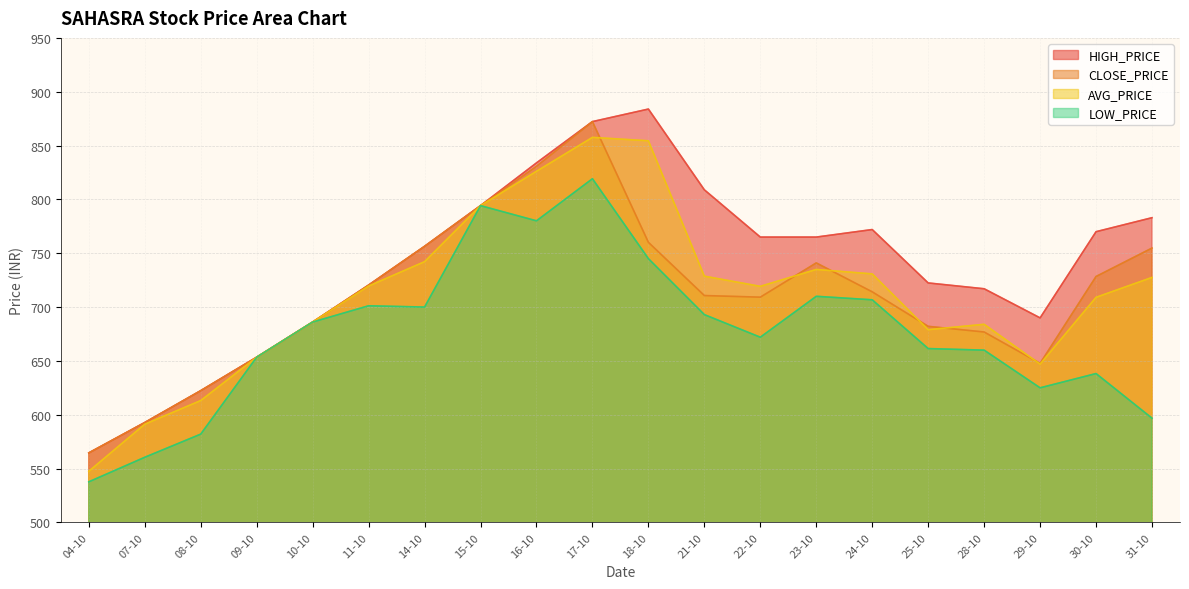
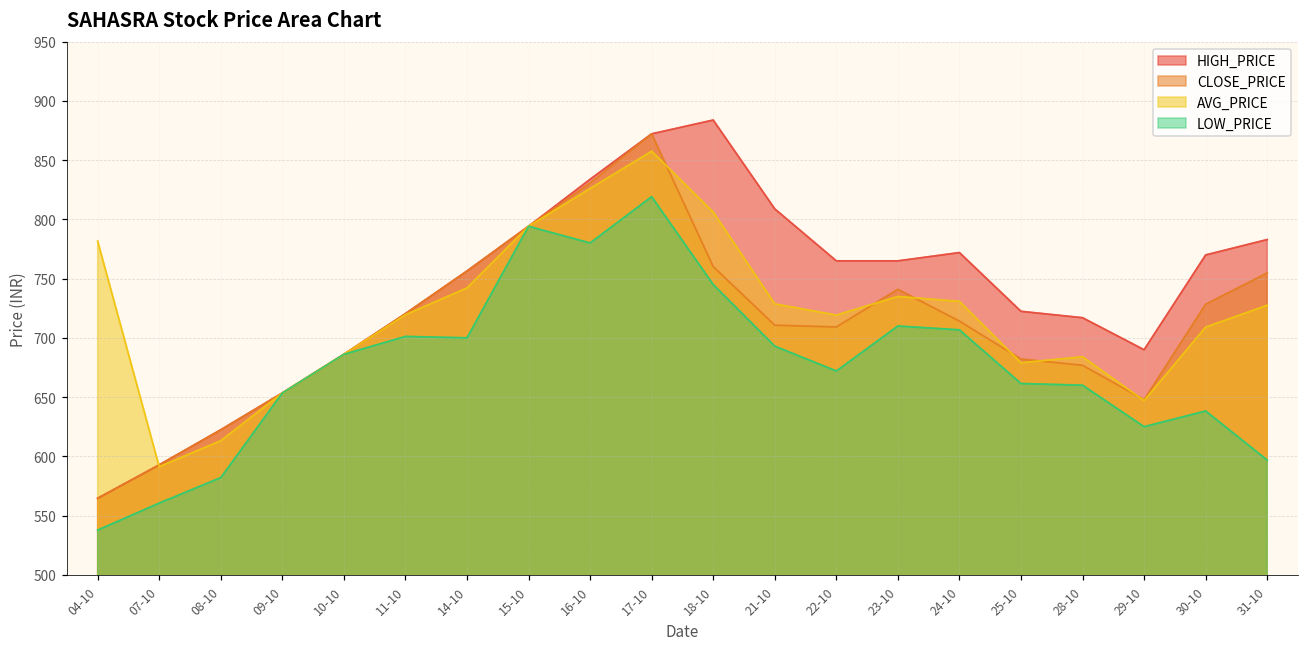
AVG_PRICE, 04-10: 547 -> 782
AVG_PRICE, 18-10: 854 -> 806
